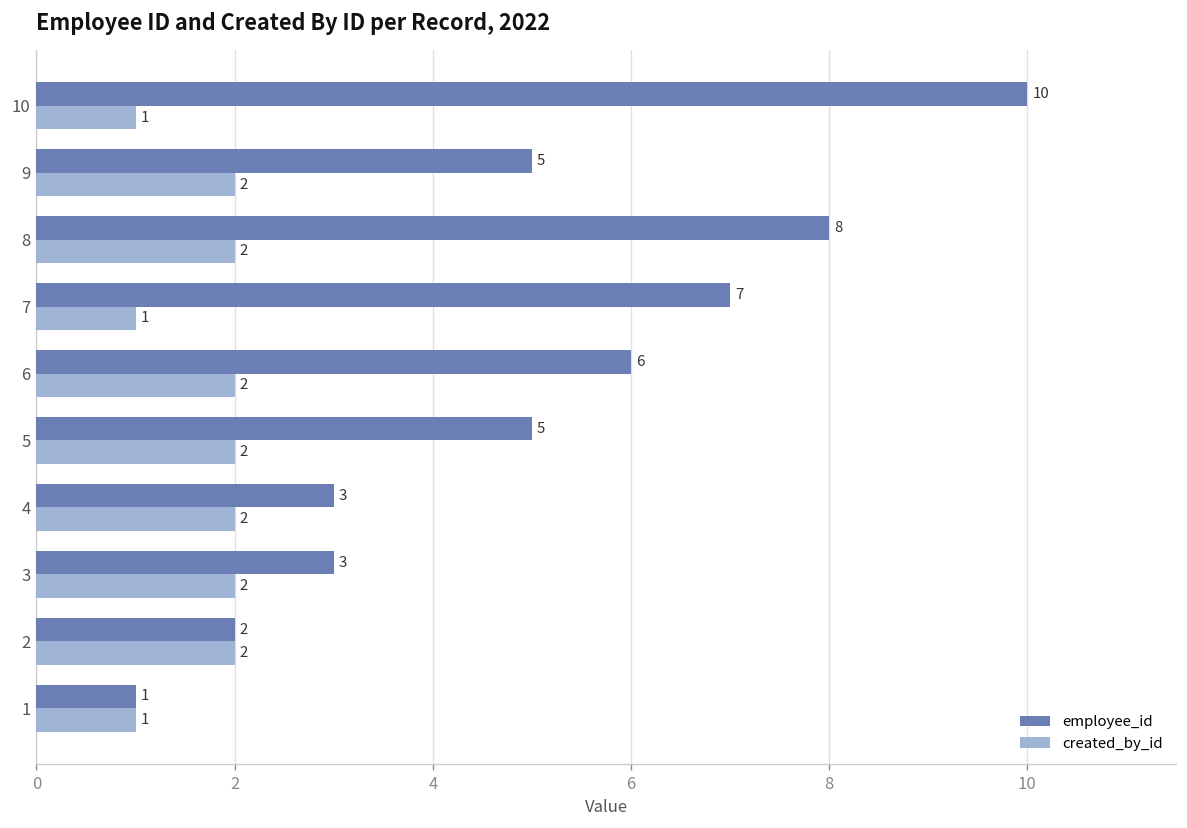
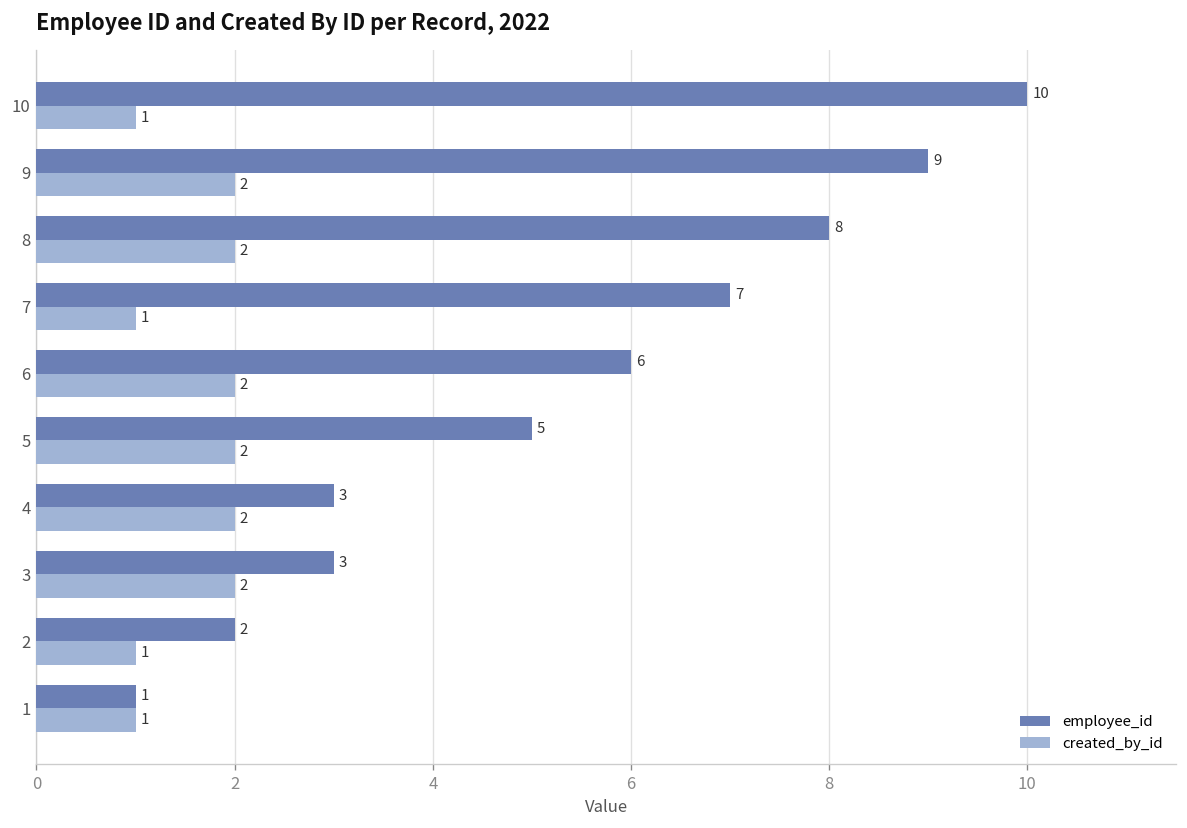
employee_id, 9: 5 -> 9
created_by_id, 2: 2 -> 1
